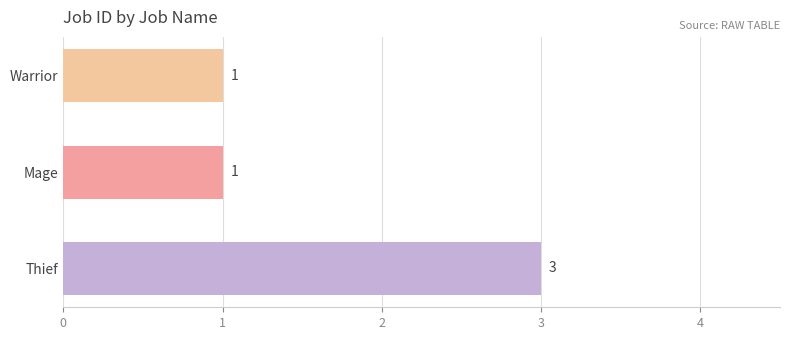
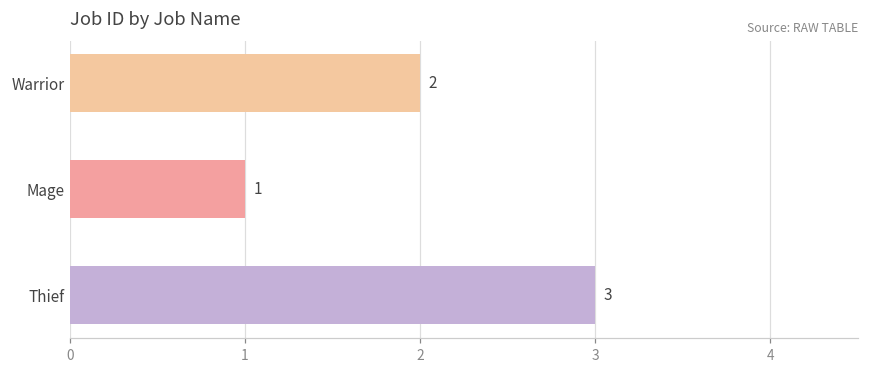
Warrior: 1 -> 2
